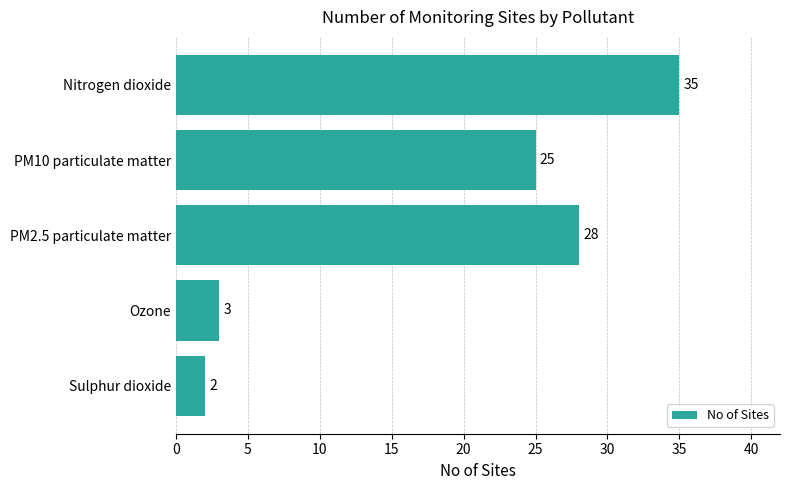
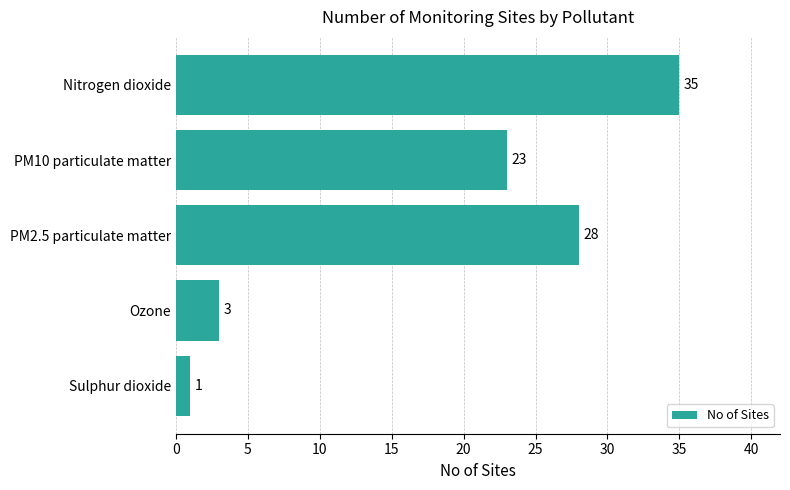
PM10 particulate matter: 25 -> 23
Sulphur dioxide: 2 -> 1
